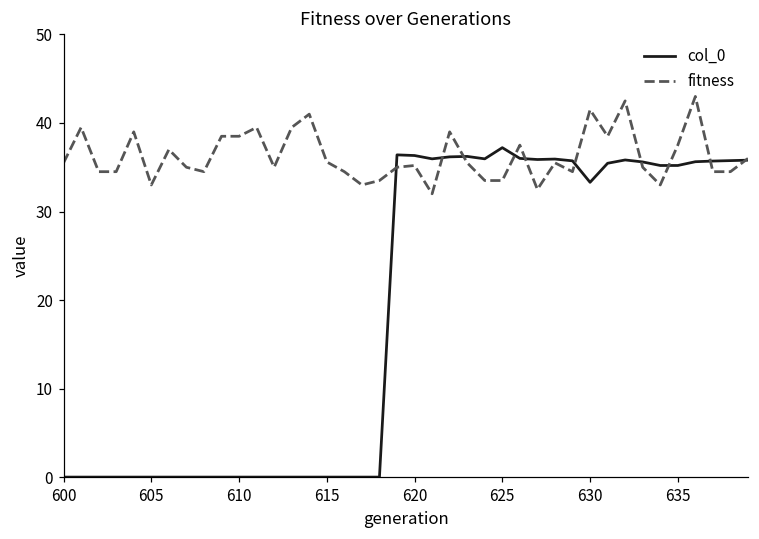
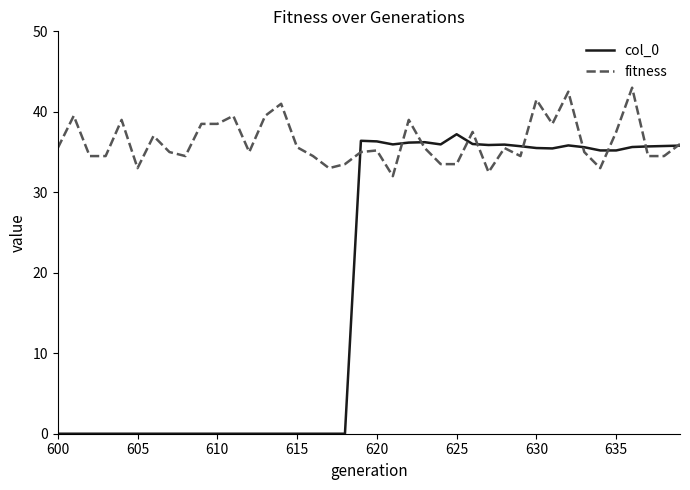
col_0, 630: 33 -> 36
